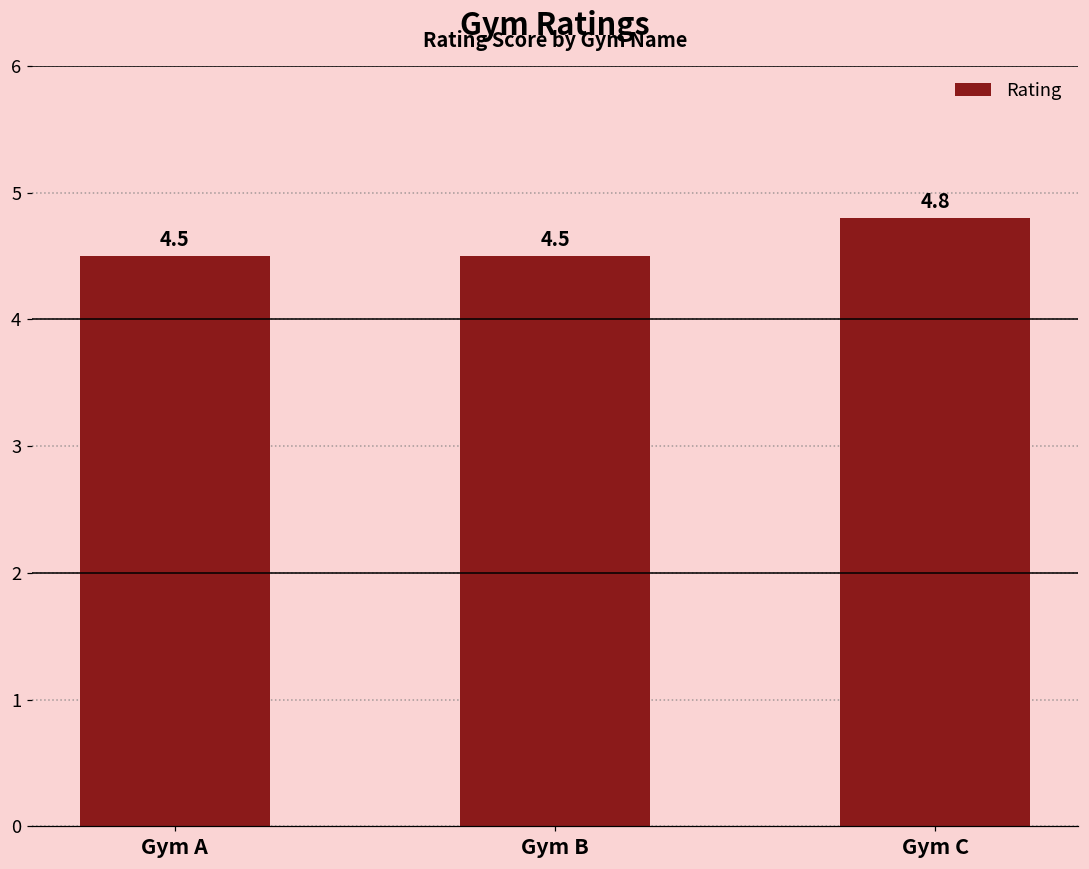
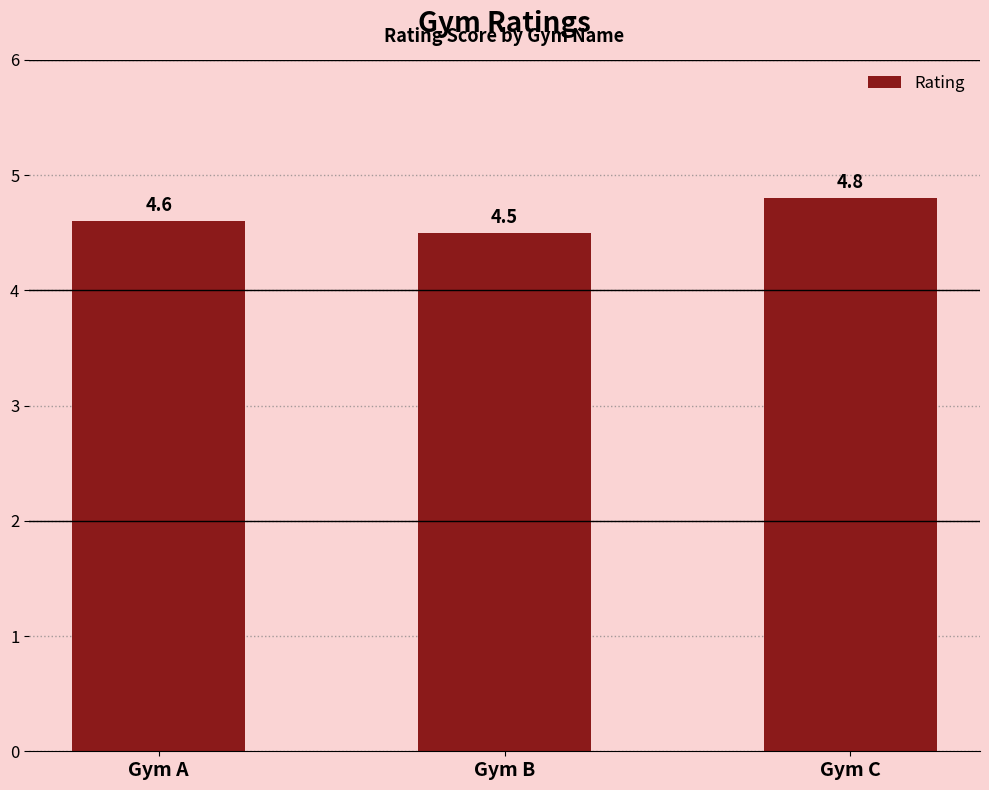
Gym A: 4.5 -> 4.6
